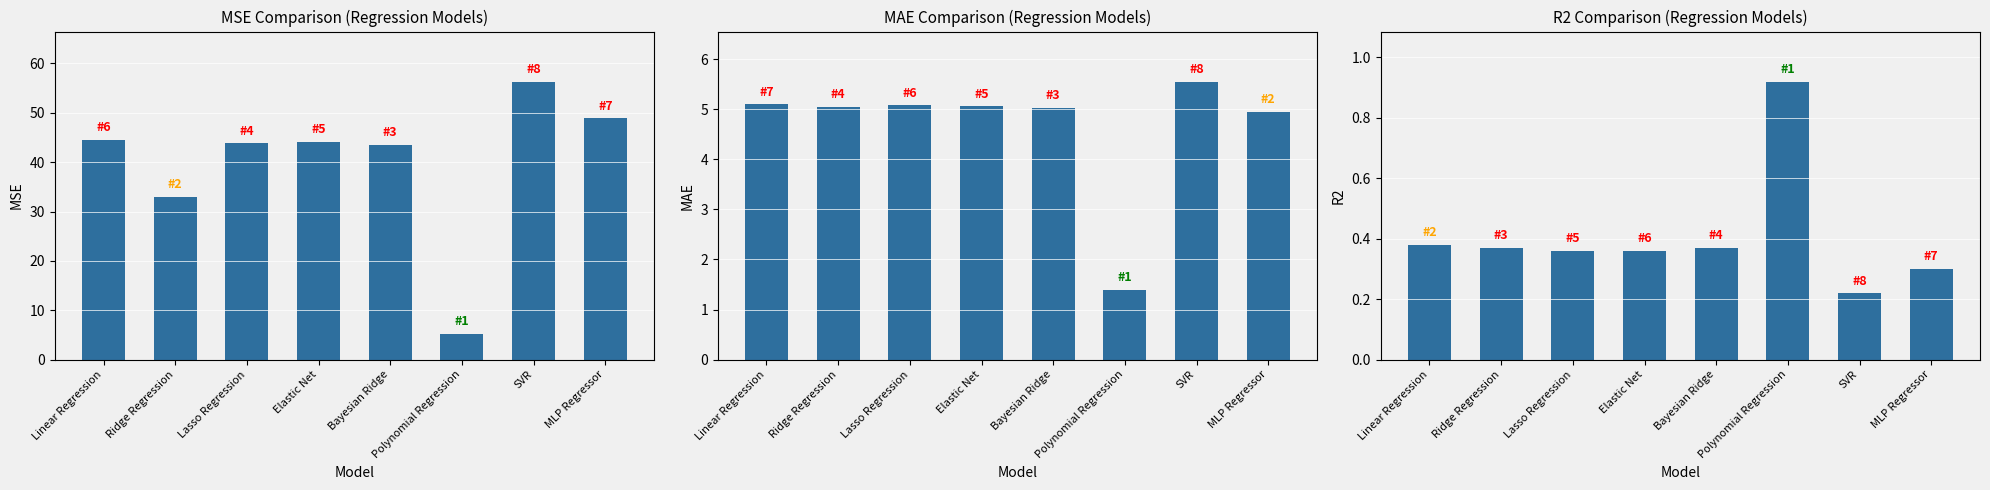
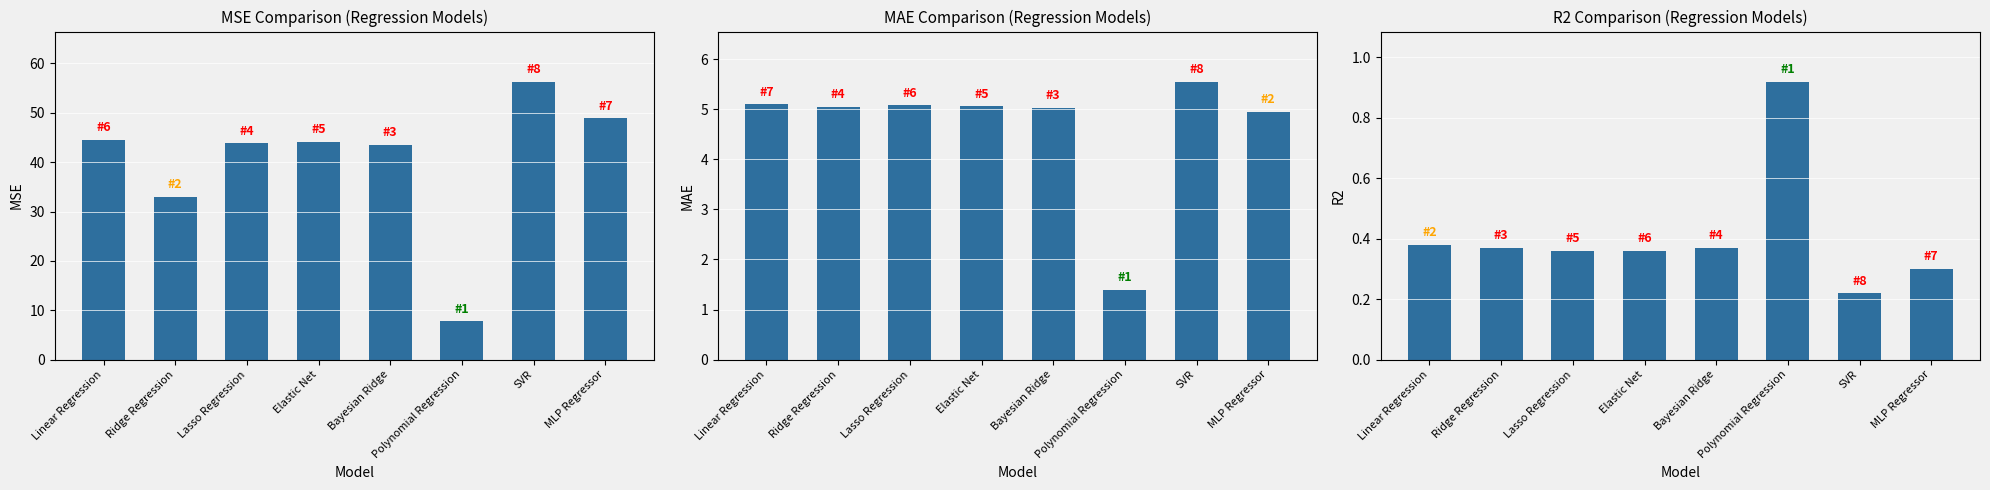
MSE Comparison (Regression Models), Polynomial Regression: 5 -> 8
